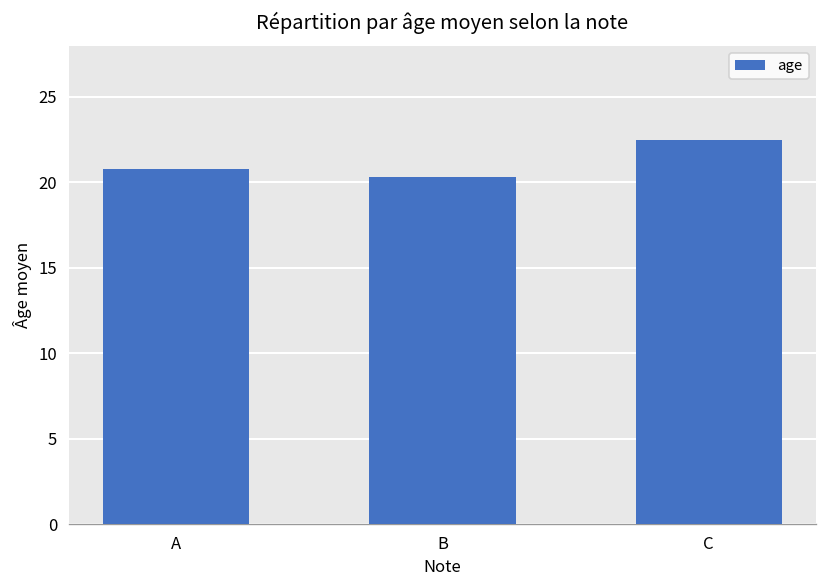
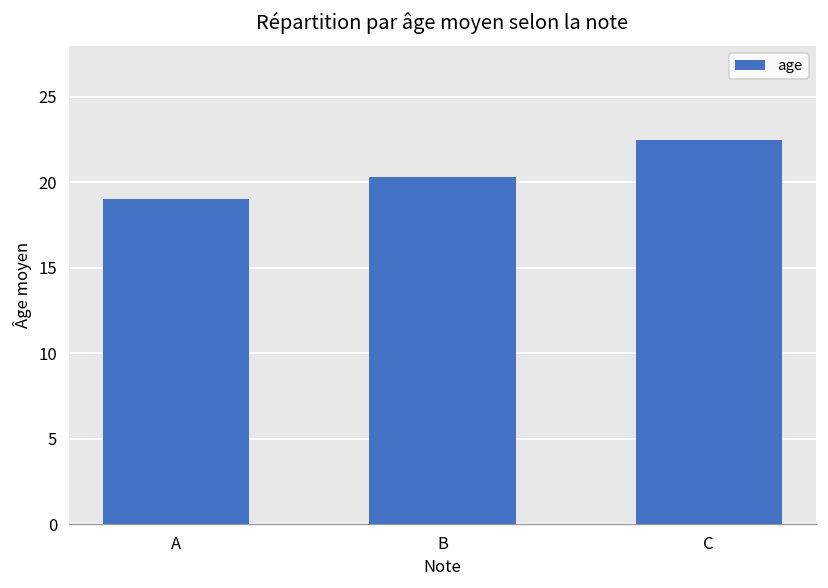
A: 20.8 -> 19.1
